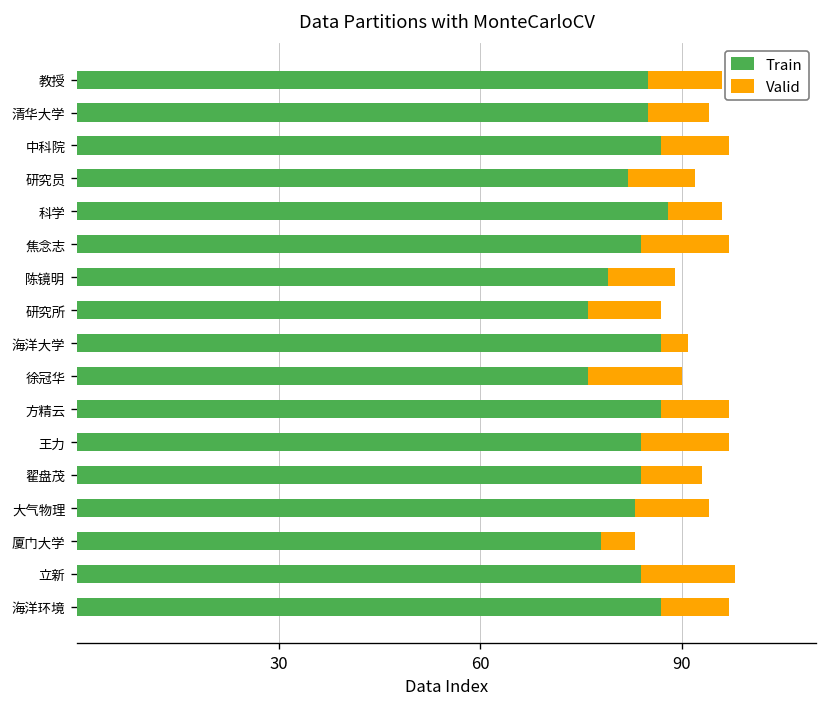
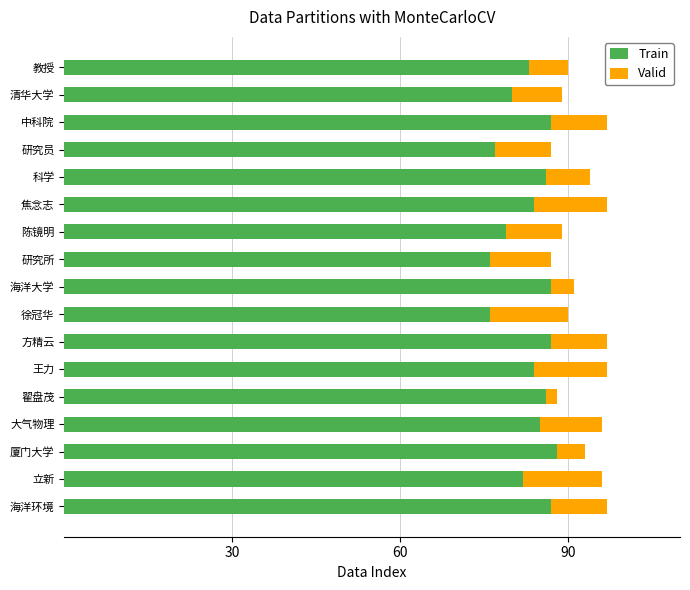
Train, 教授: 85 -> 83
Valid, 教授: 11 -> 7
Train, 清华大学: 85 -> 80
Train, 研究员: 82 -> 77
Train, 科学: 88 -> 86
Train, 翟盘茂: 84 -> 86
Valid, 翟盘茂: 9 -> 2
Train, 大气物理: 83 -> 85
Train, 厦门大学: 78 -> 88
Train, 立新: 84 -> 82
